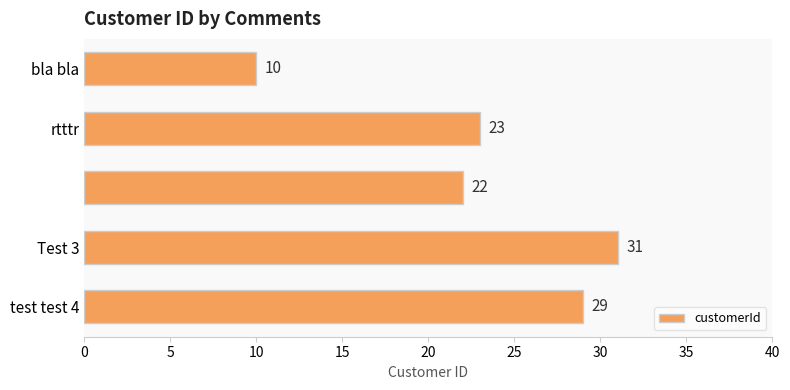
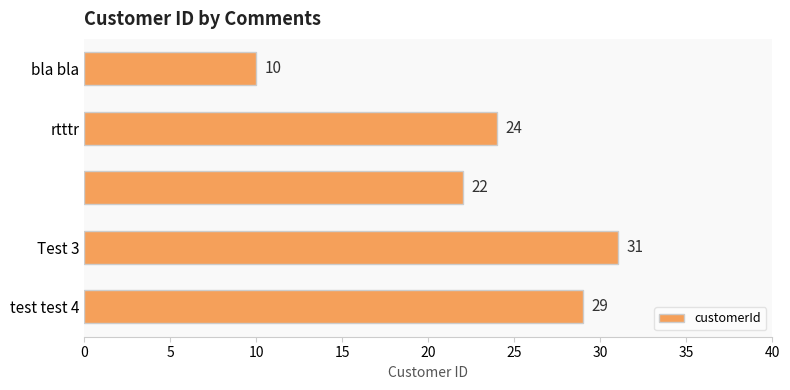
rtttr: 23 -> 24
